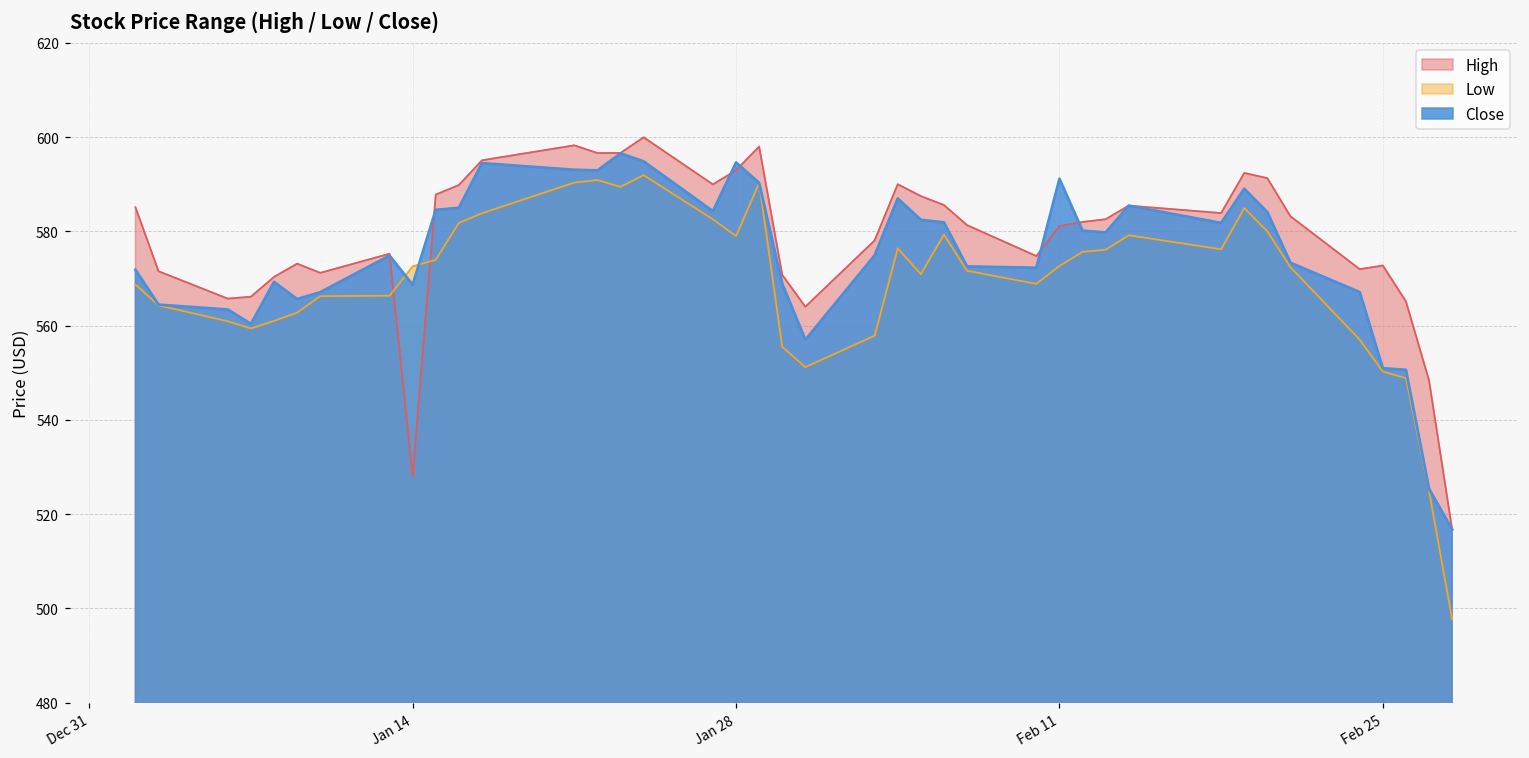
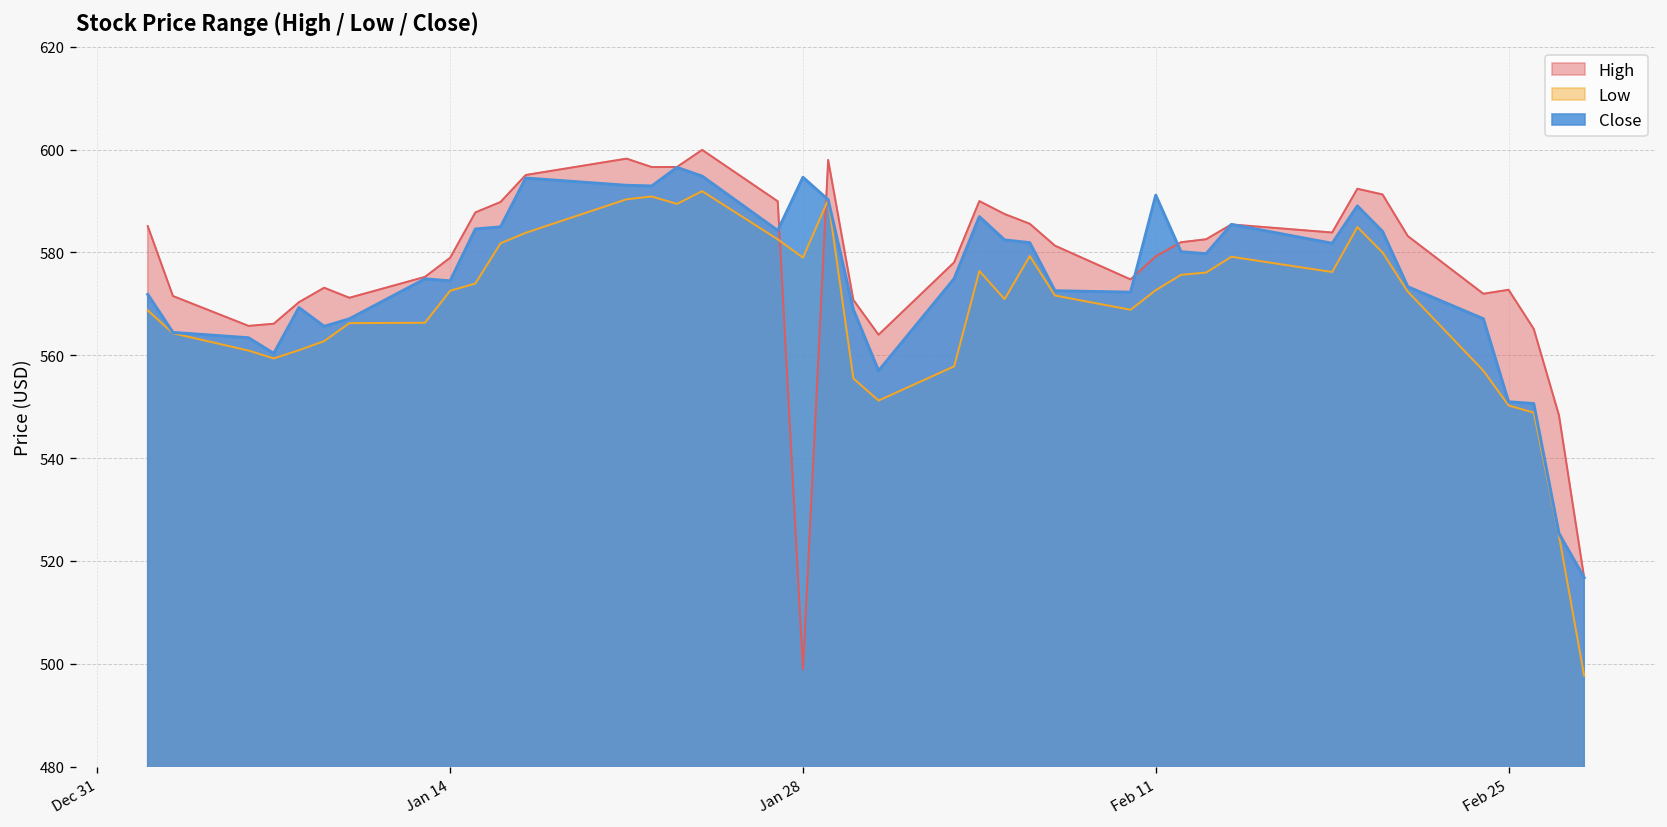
High, Jan 14: 528 -> 579
Close, Jan 14: 569 -> 574
High, Jan 28: 593 -> 499
High, Feb 11: 581 -> 579
